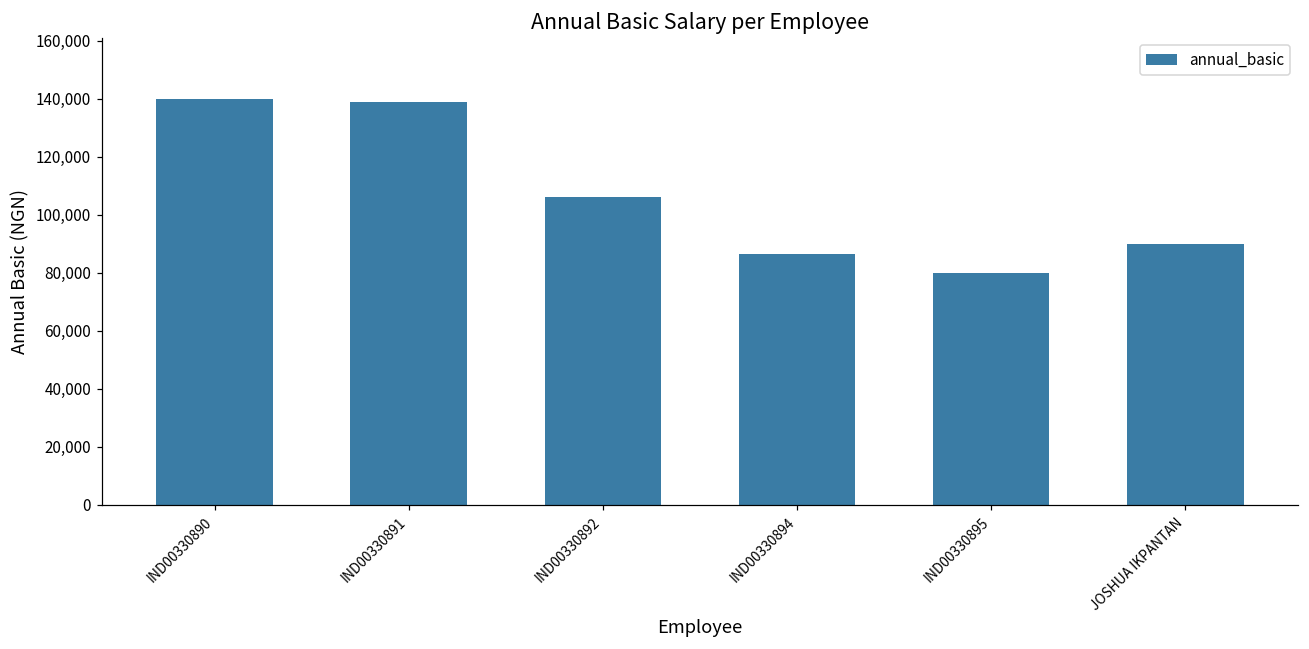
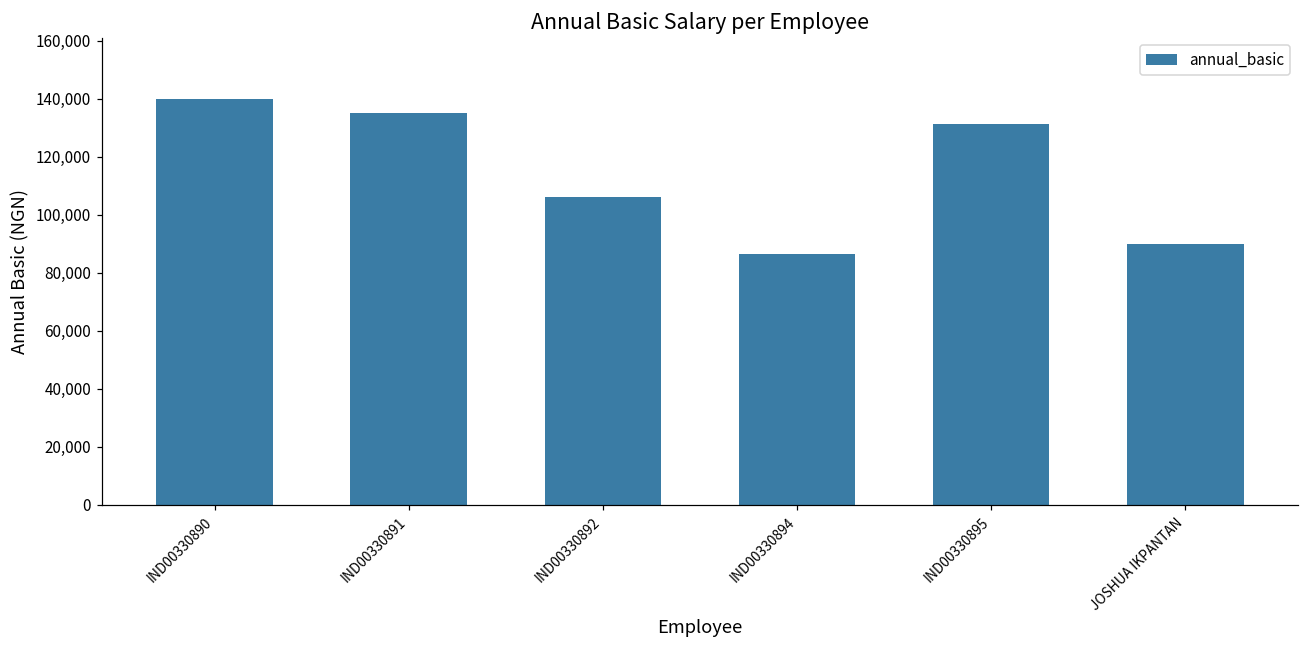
IND00330891: 139,000 -> 135,000
IND00330895: 80,000 -> 131,000
